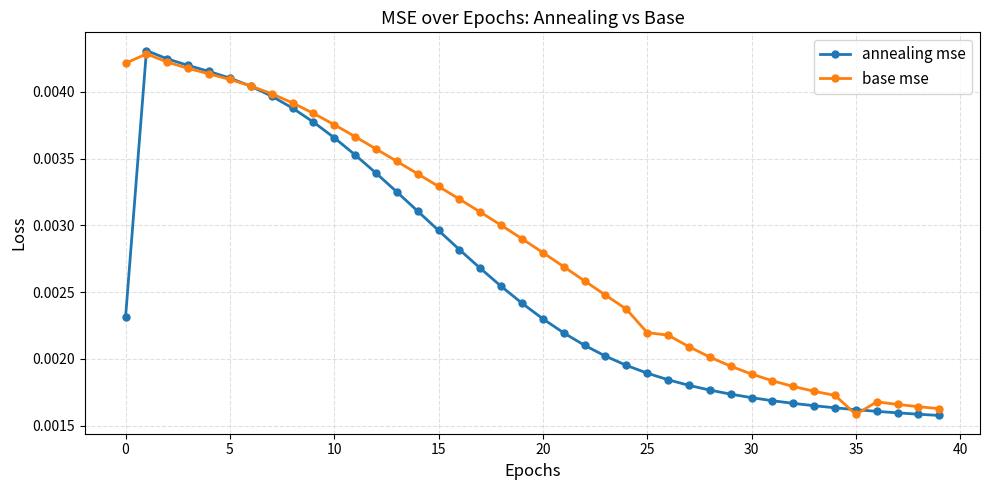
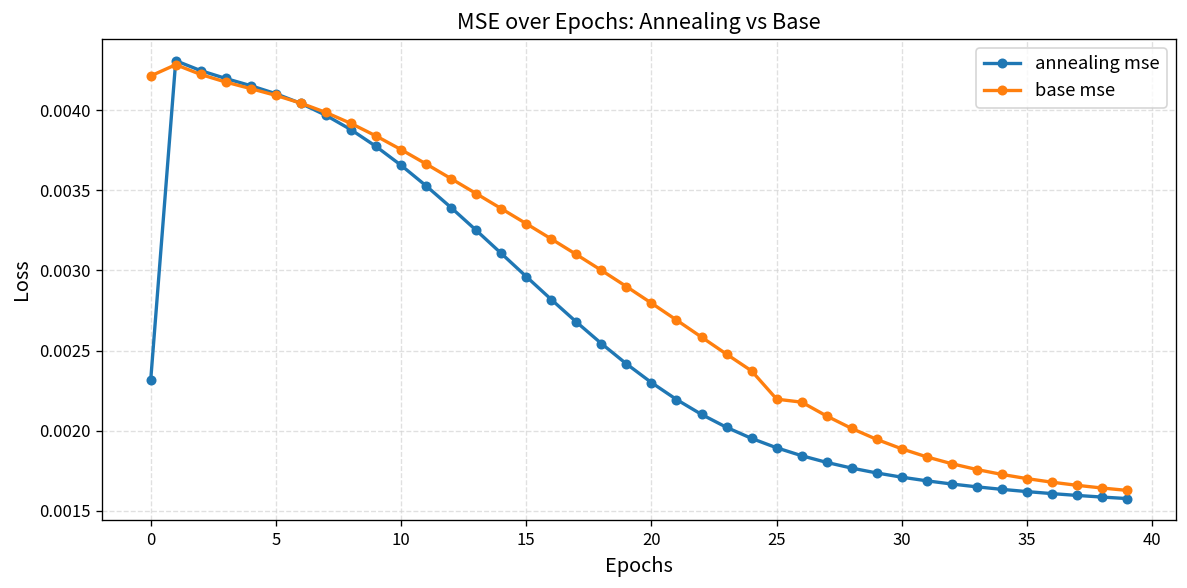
base mse, 35: 0.00158 -> 0.00170
